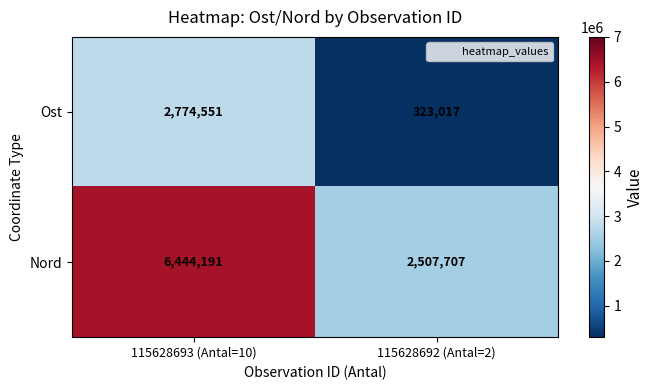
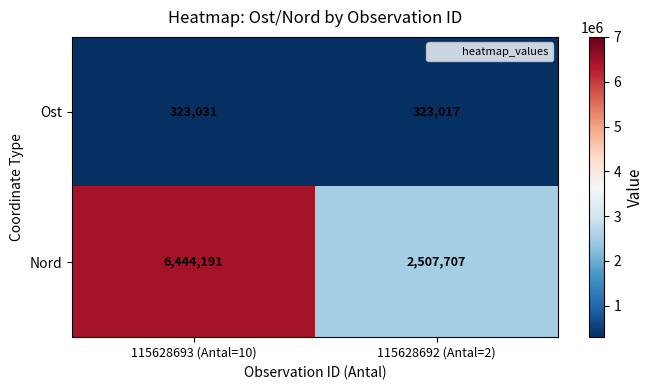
Ost, 115628693 (Antal=10): 2,774,551 -> 323,031
